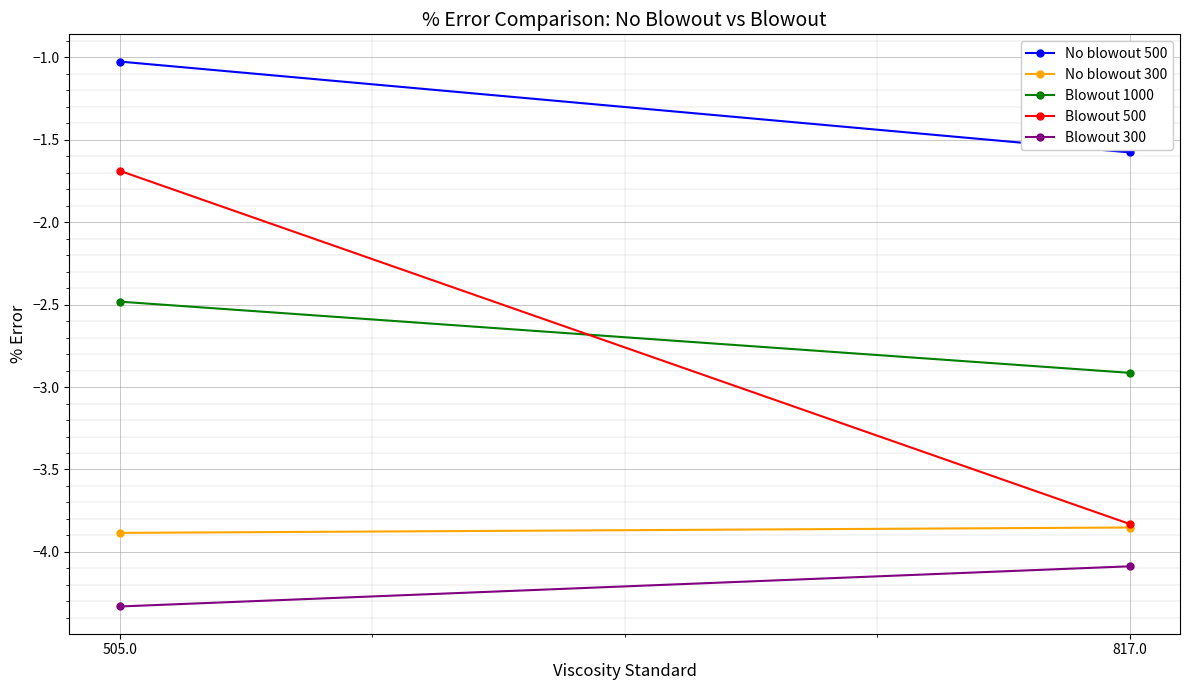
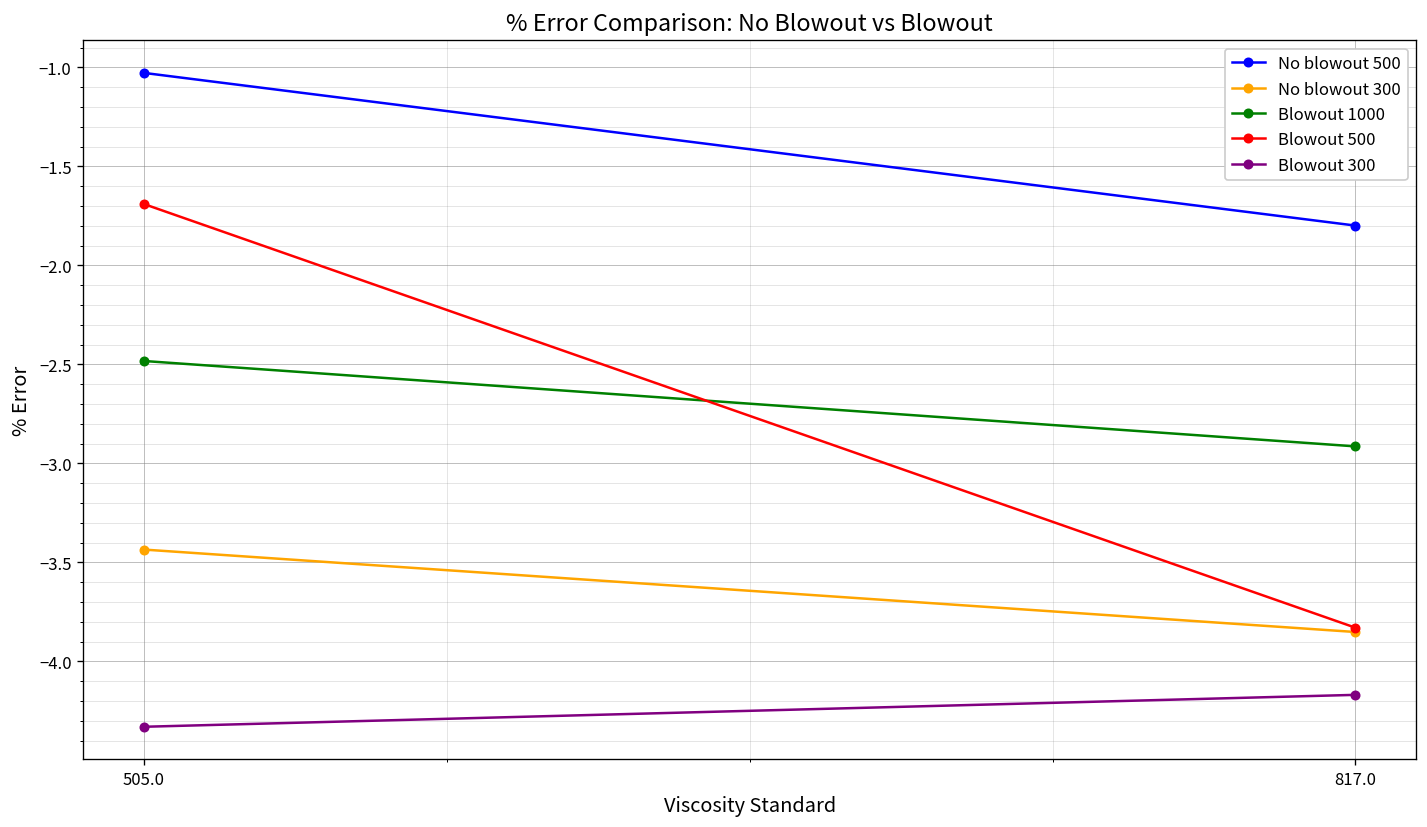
No blowout 300, 505.0: -3.88 -> -3.44
No blowout 500, 817.0: -1.58 -> -1.80
Blowout 300, 817.0: -4.09 -> -4.17
